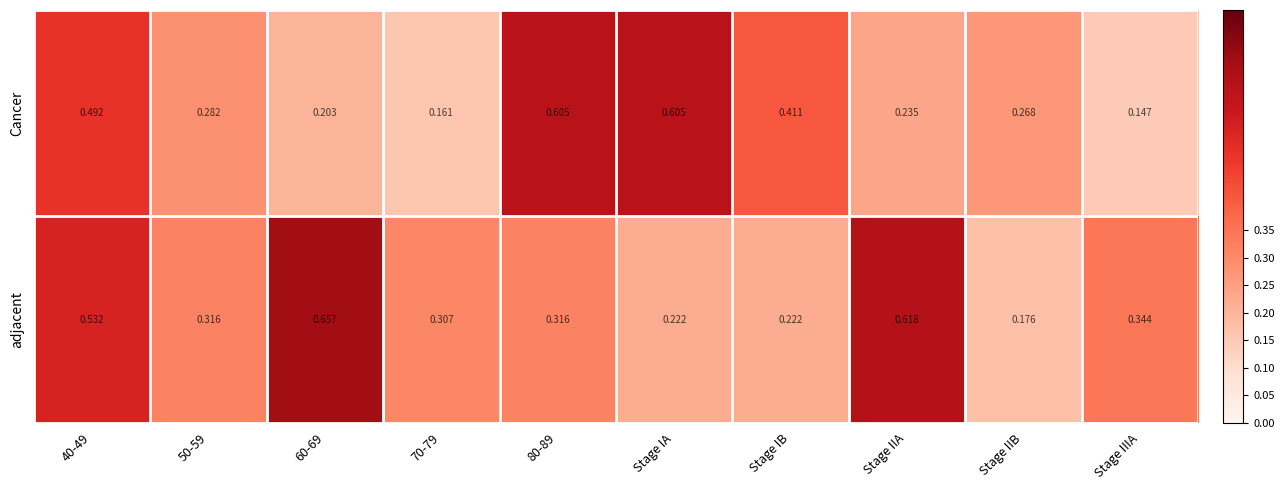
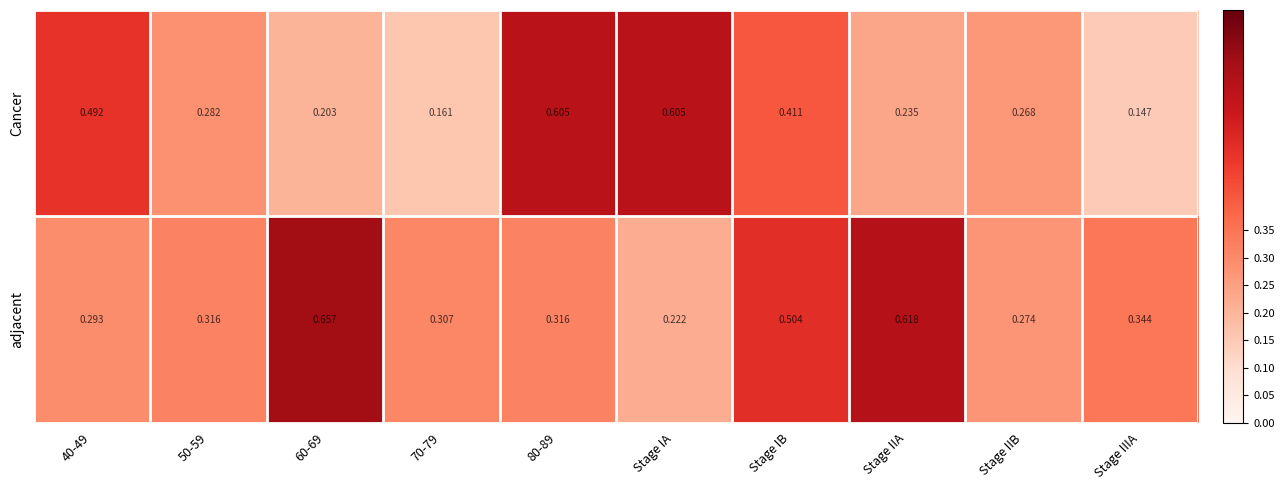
adjacent, 40-49: 0.532 -> 0.293
adjacent, Stage IB: 0.222 -> 0.504
adjacent, Stage IIB: 0.176 -> 0.274
